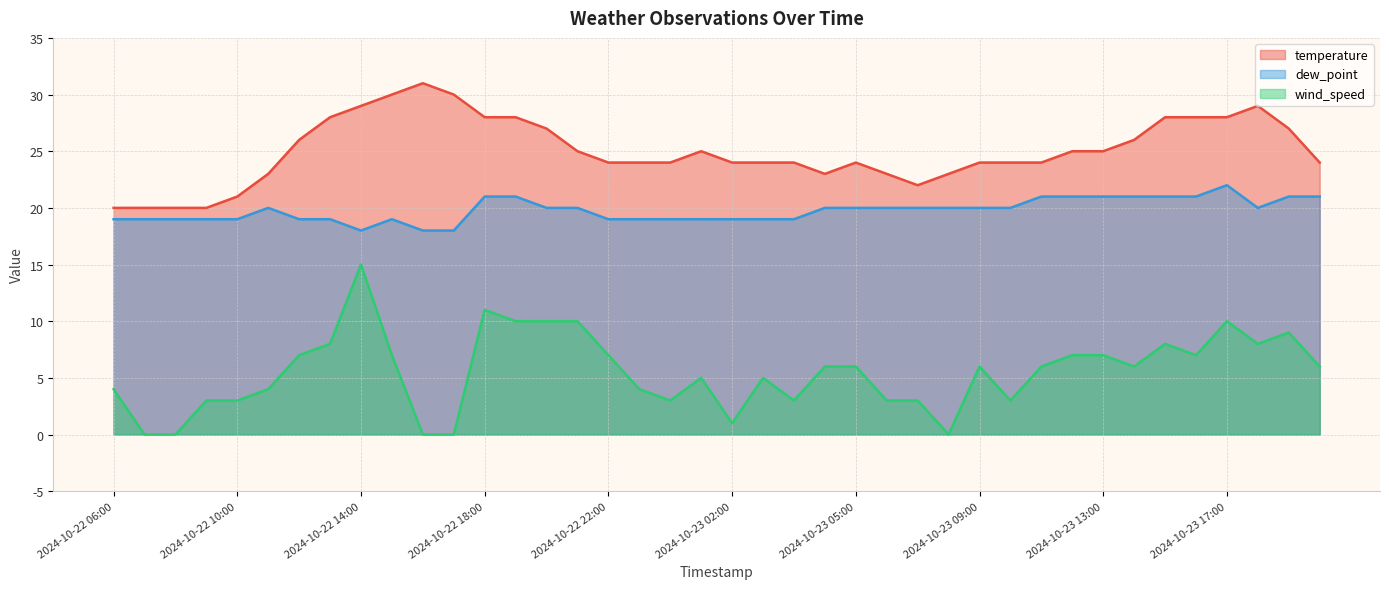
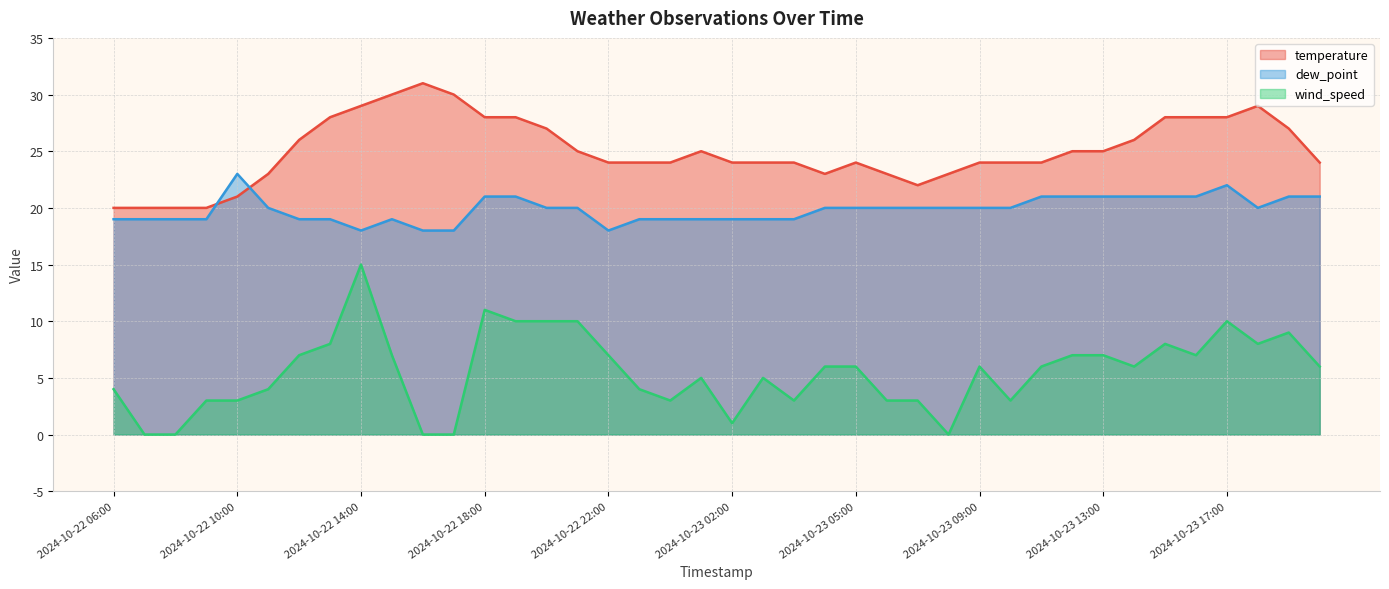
dew_point, 2024-10-22 10:00: 19 -> 23
dew_point, 2024-10-22 22:00: 19 -> 18
